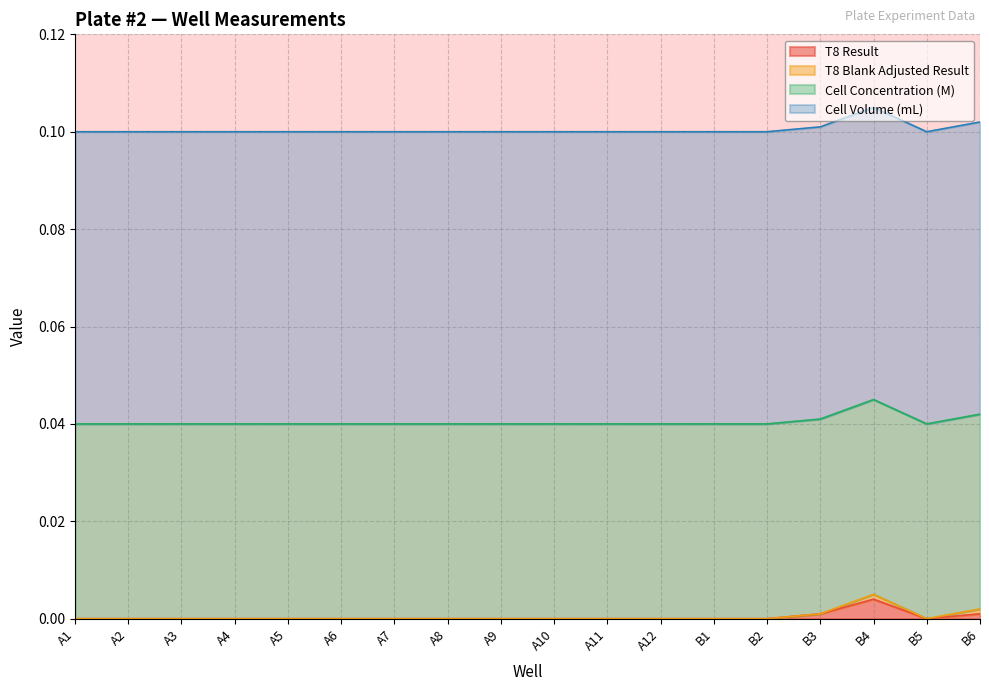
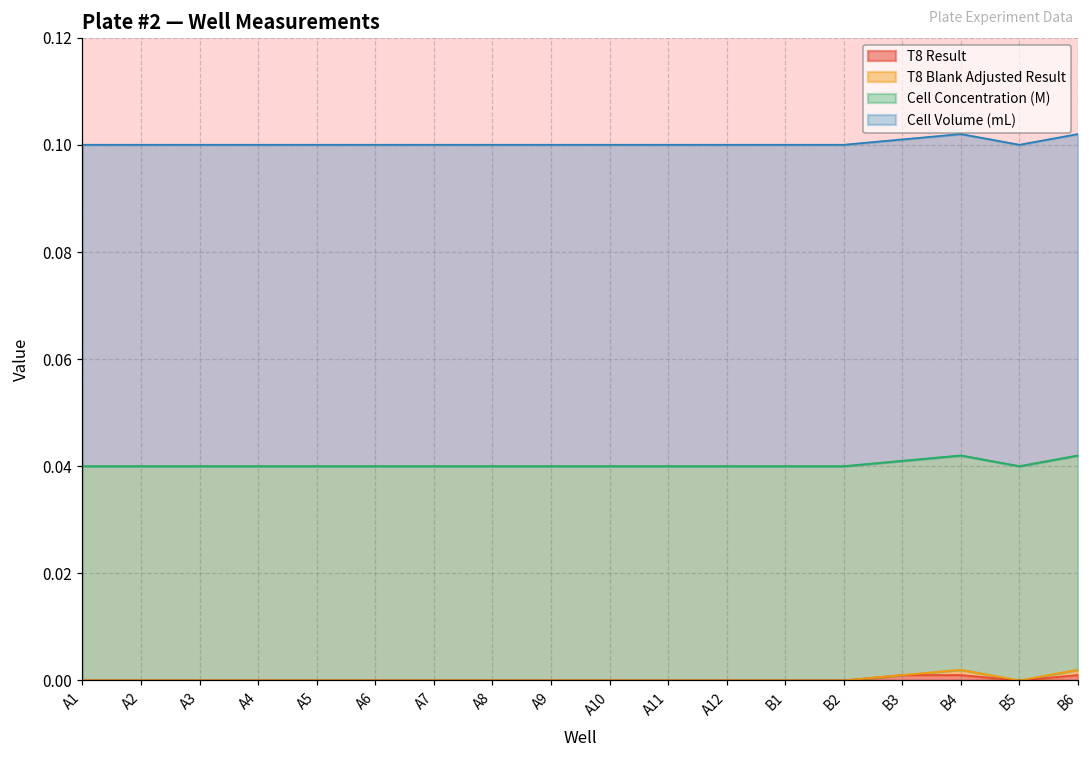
T8 Result, B4: 0.004 -> 0.001
